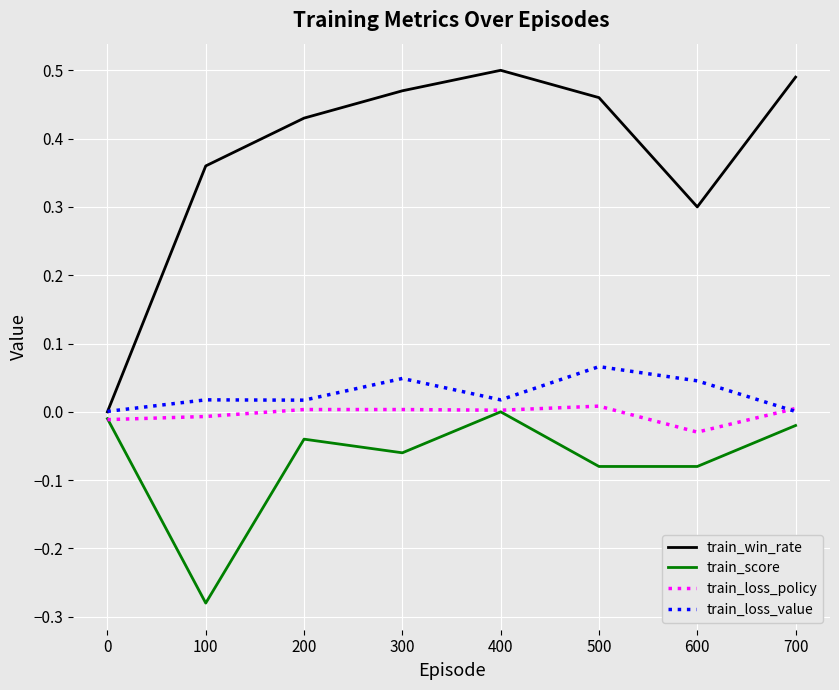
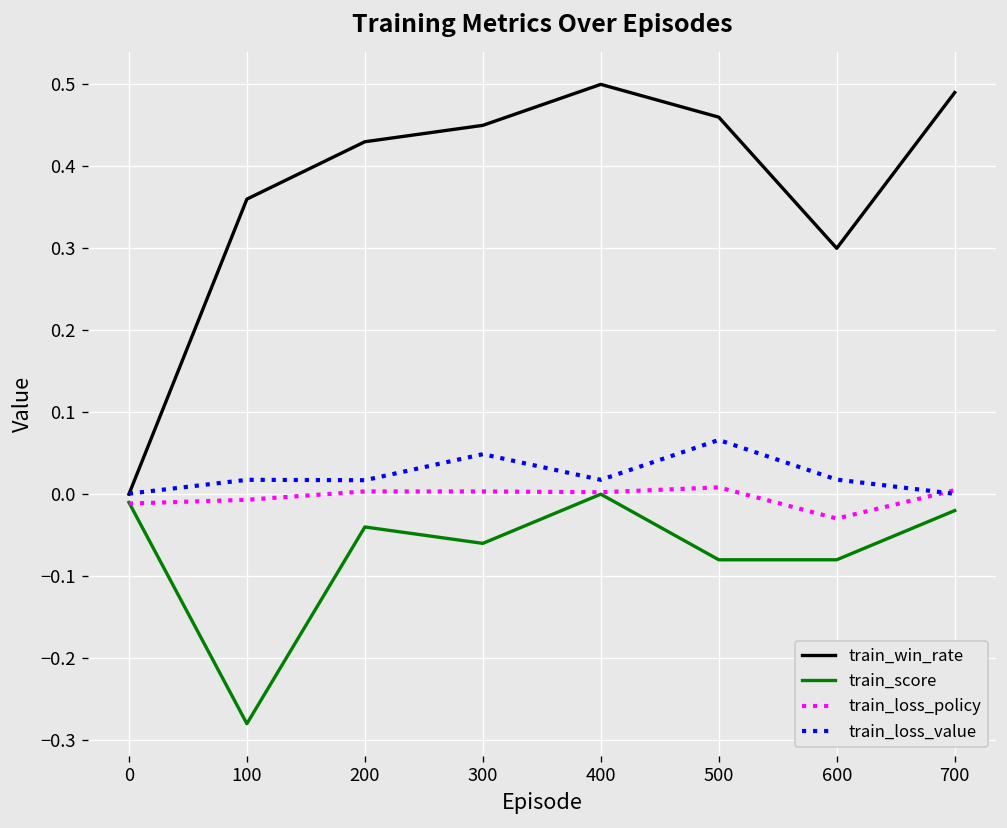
train_win_rate, 300: 0.47 -> 0.45
train_loss_value, 600: 0.05 -> 0.02
